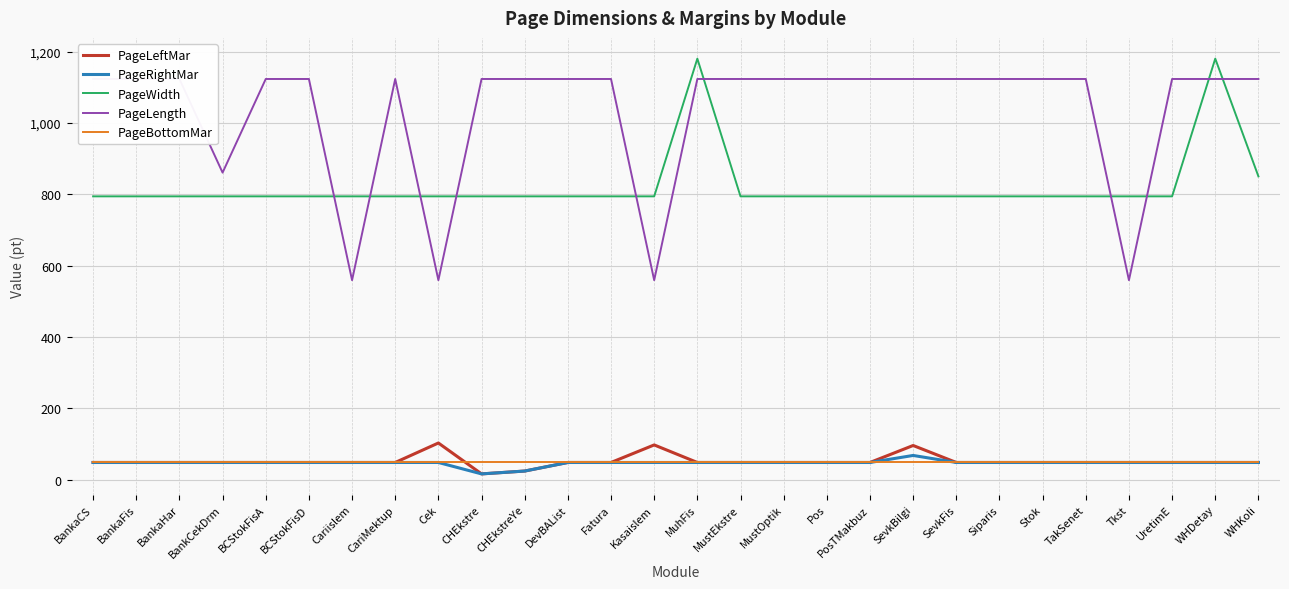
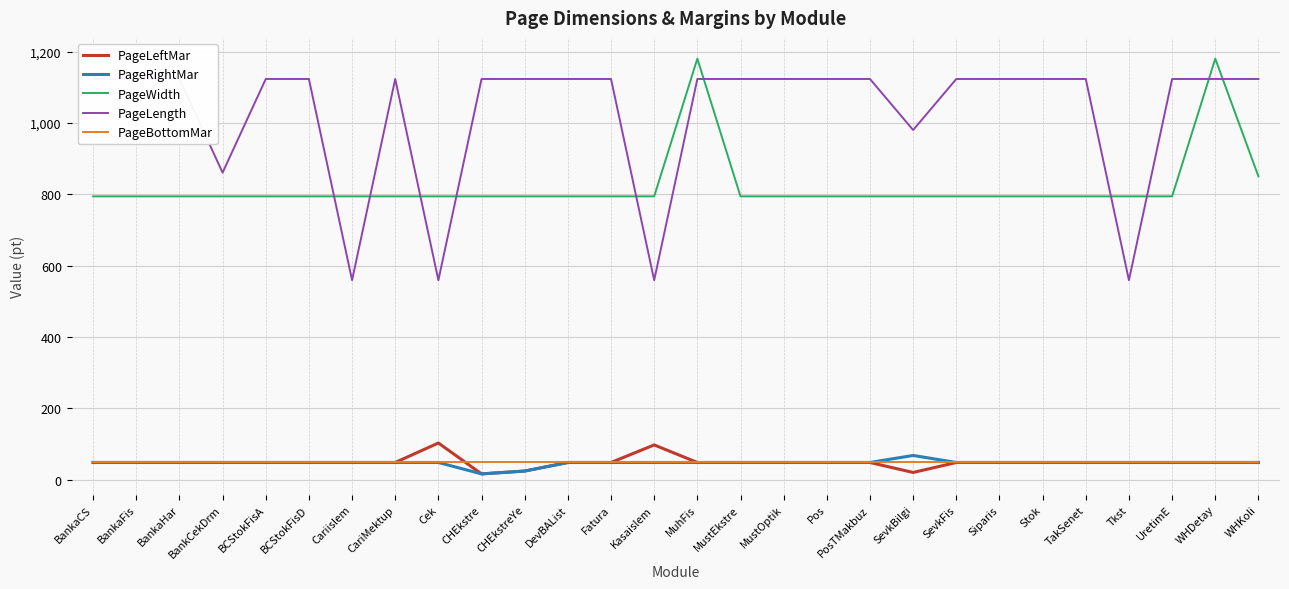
PageLeftMar, SevkBilgi: 100 -> 20
PageLength, SevkBilgi: 1,120 -> 980
